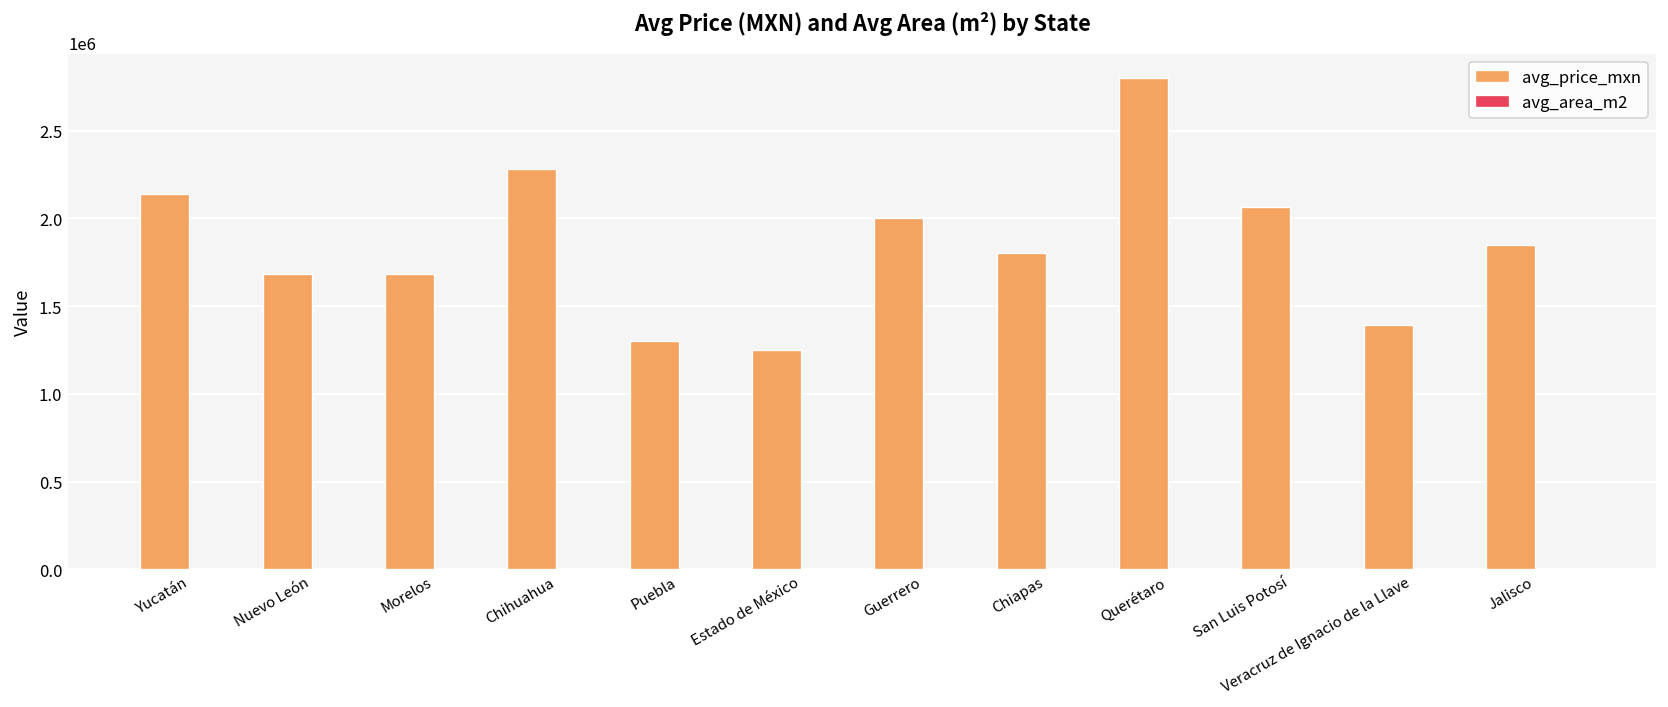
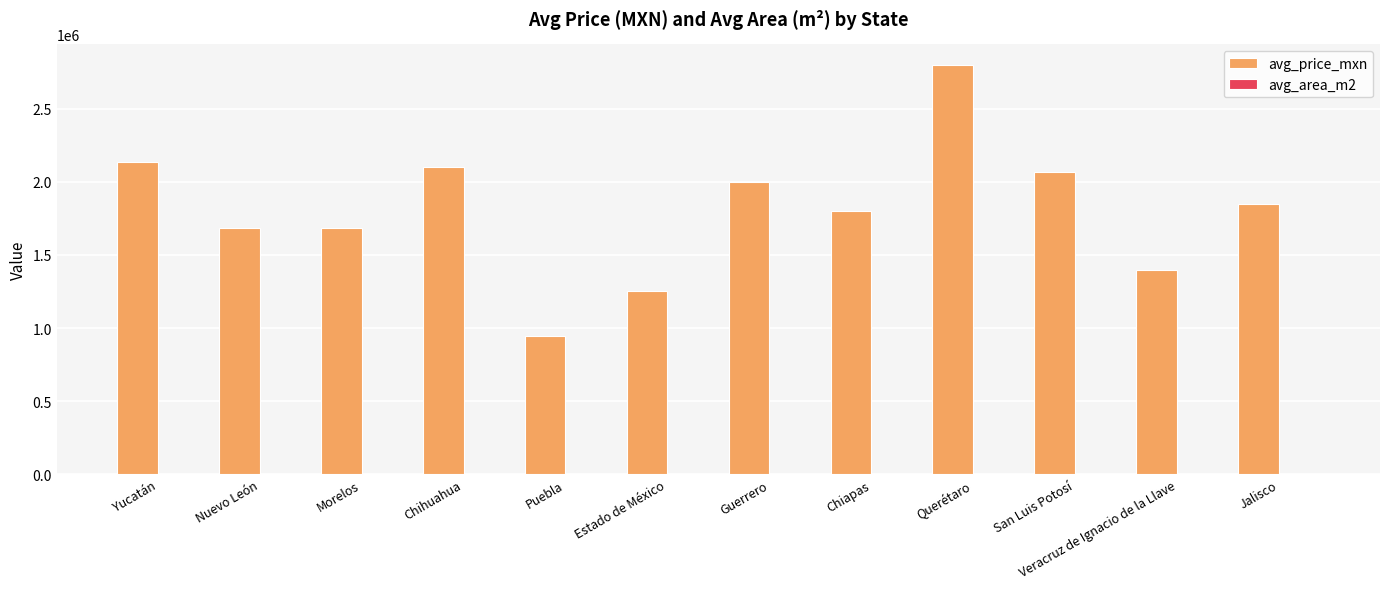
avg_price_mxn, Chihuahua: 2280000 -> 2100000
avg_price_mxn, Puebla: 1300000 -> 940000
